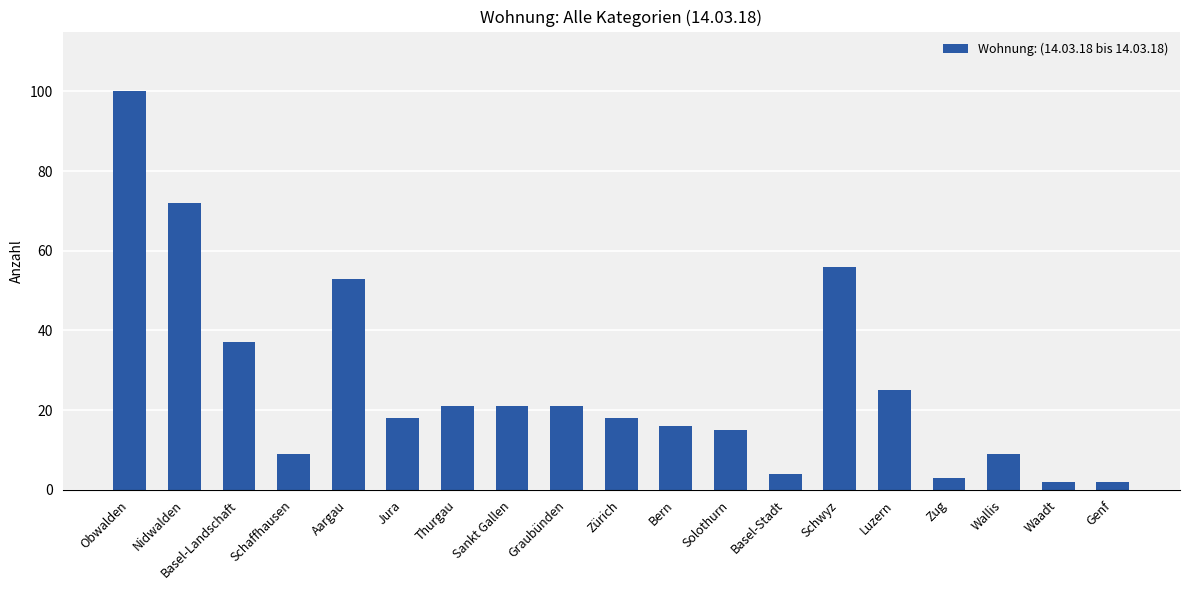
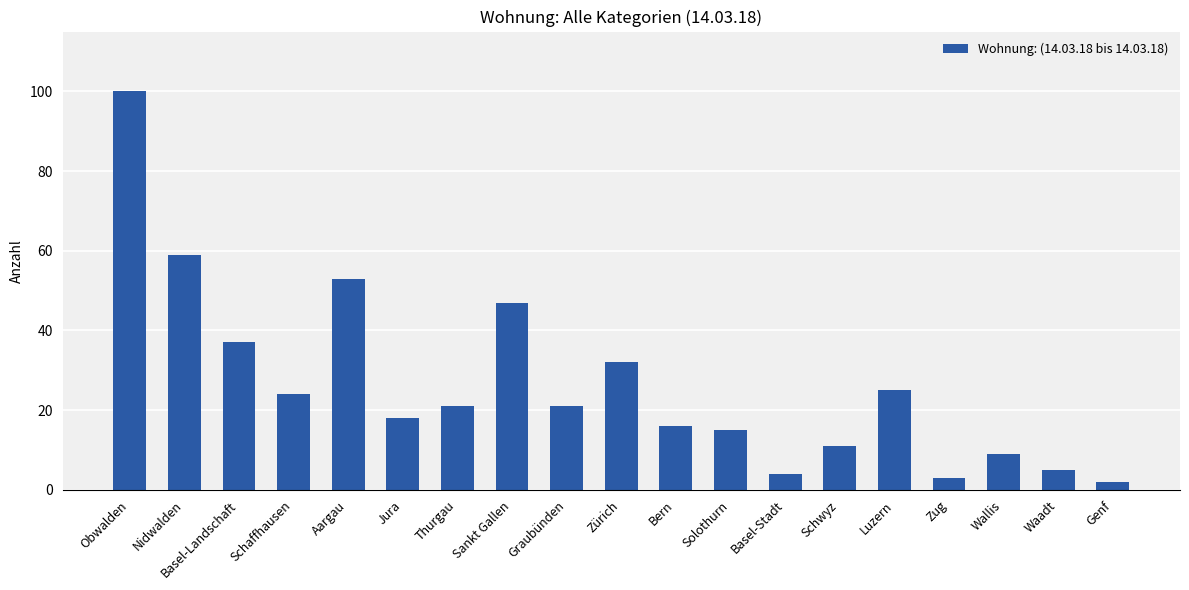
Nidwalden: 72 -> 59
Schaffhausen: 9 -> 24
Sankt Gallen: 21 -> 47
Zürich: 18 -> 32
Schwyz: 56 -> 11
Waadt: 2 -> 5
